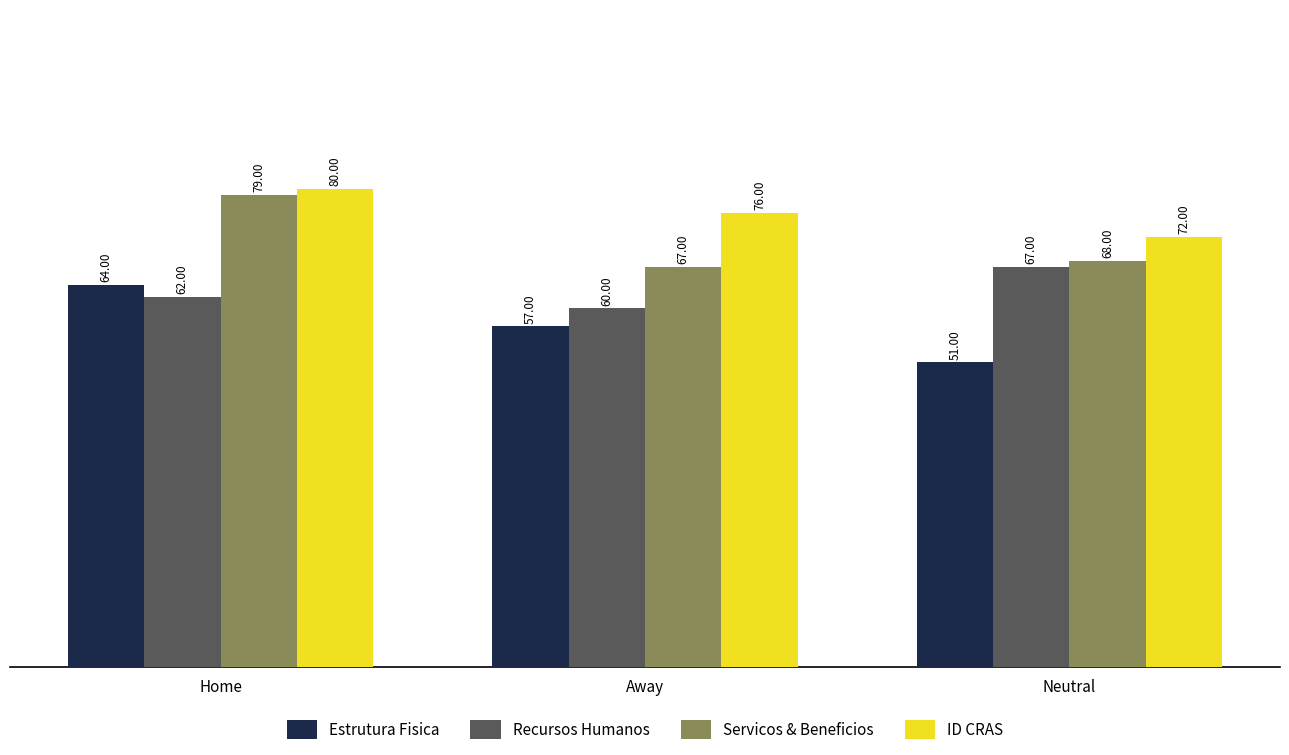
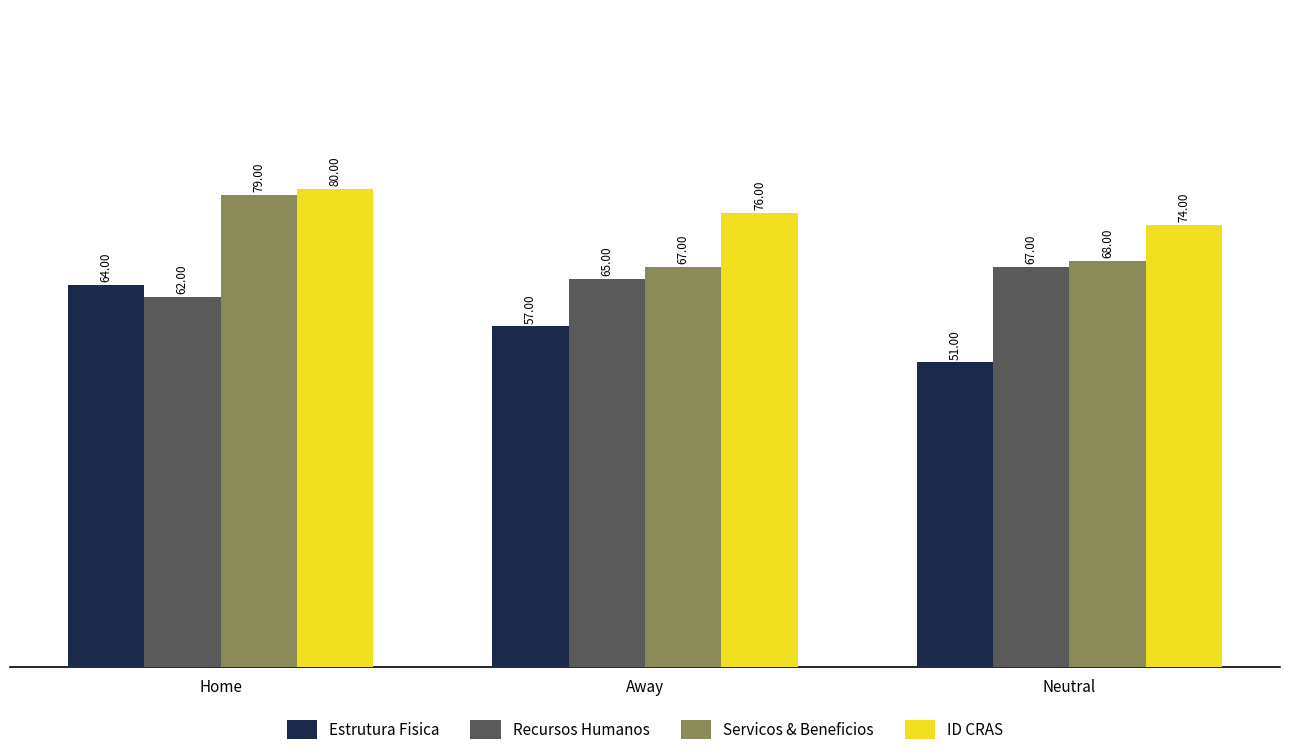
Recursos Humanos, Away: 60.00 -> 65.00
ID CRAS, Neutral: 72.00 -> 74.00
